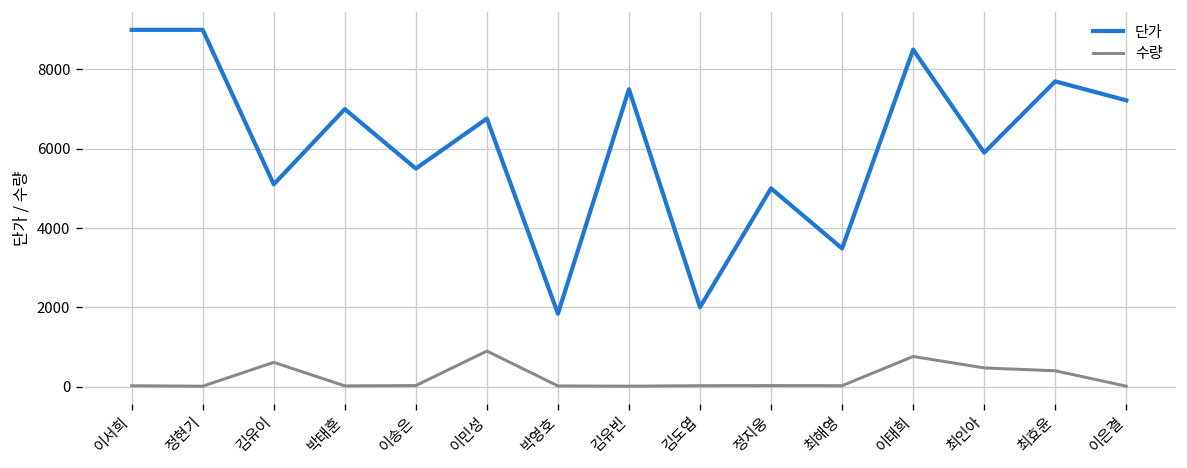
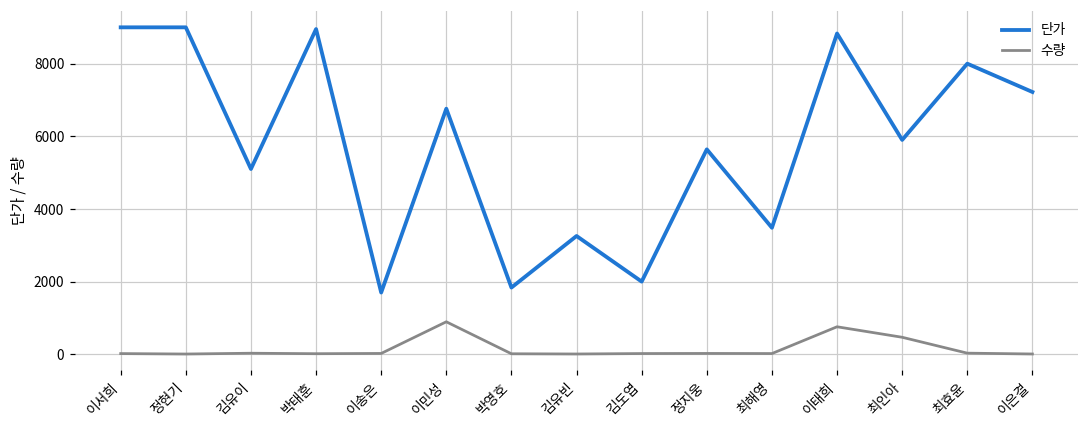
수량, 김유이: 600 -> 0
단가, 박태훈: 7000 -> 9000
단가, 이송은: 5500 -> 1700
단가, 김유빈: 7500 -> 3300
단가, 정지웅: 5000 -> 5600
단가, 이태희: 8500 -> 8800
단가, 최효윤: 7700 -> 8000
수량, 최효윤: 400 -> 0
